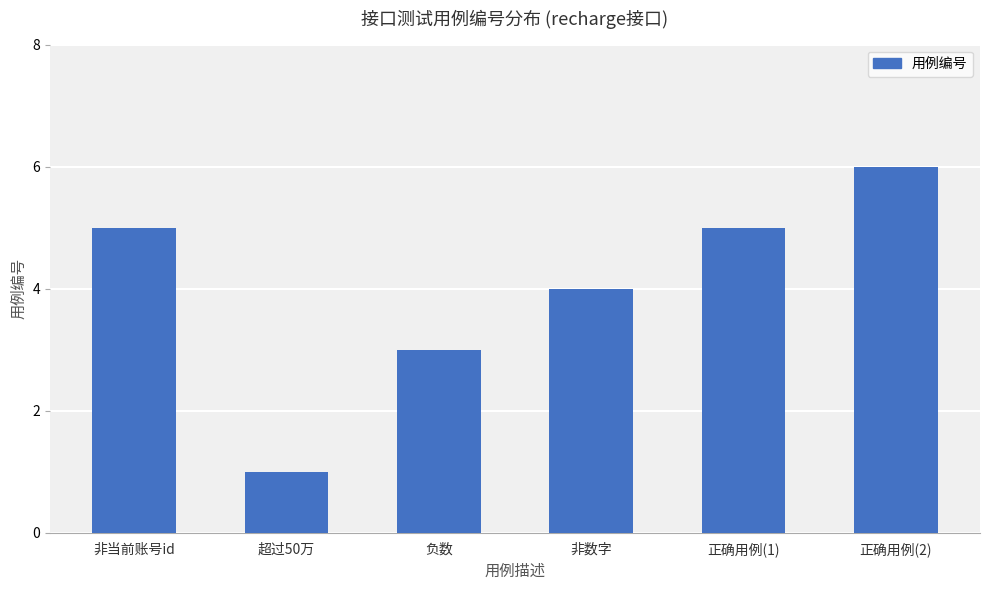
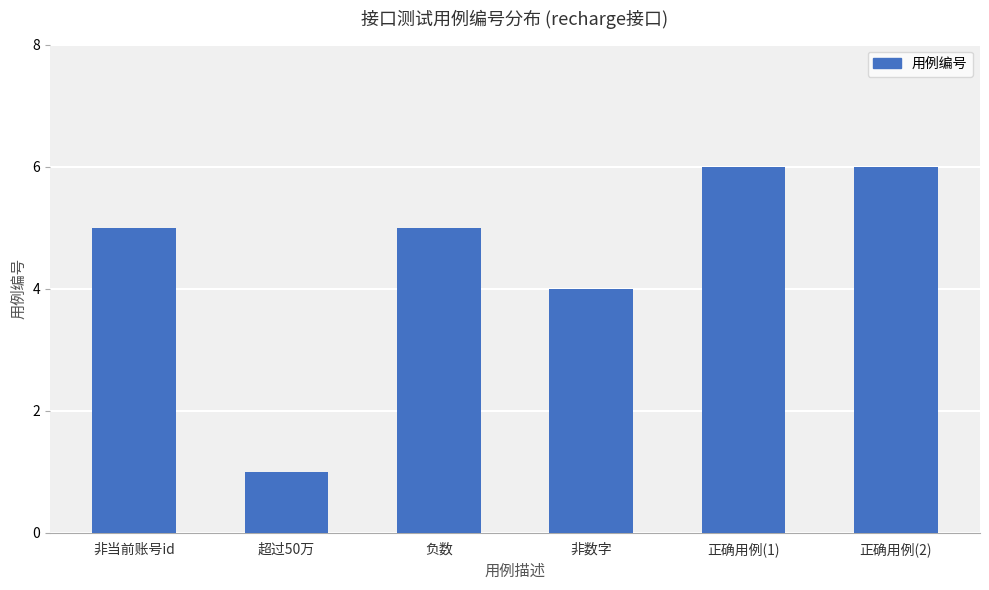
负数: 3 -> 5
正确用例(1): 5 -> 6
